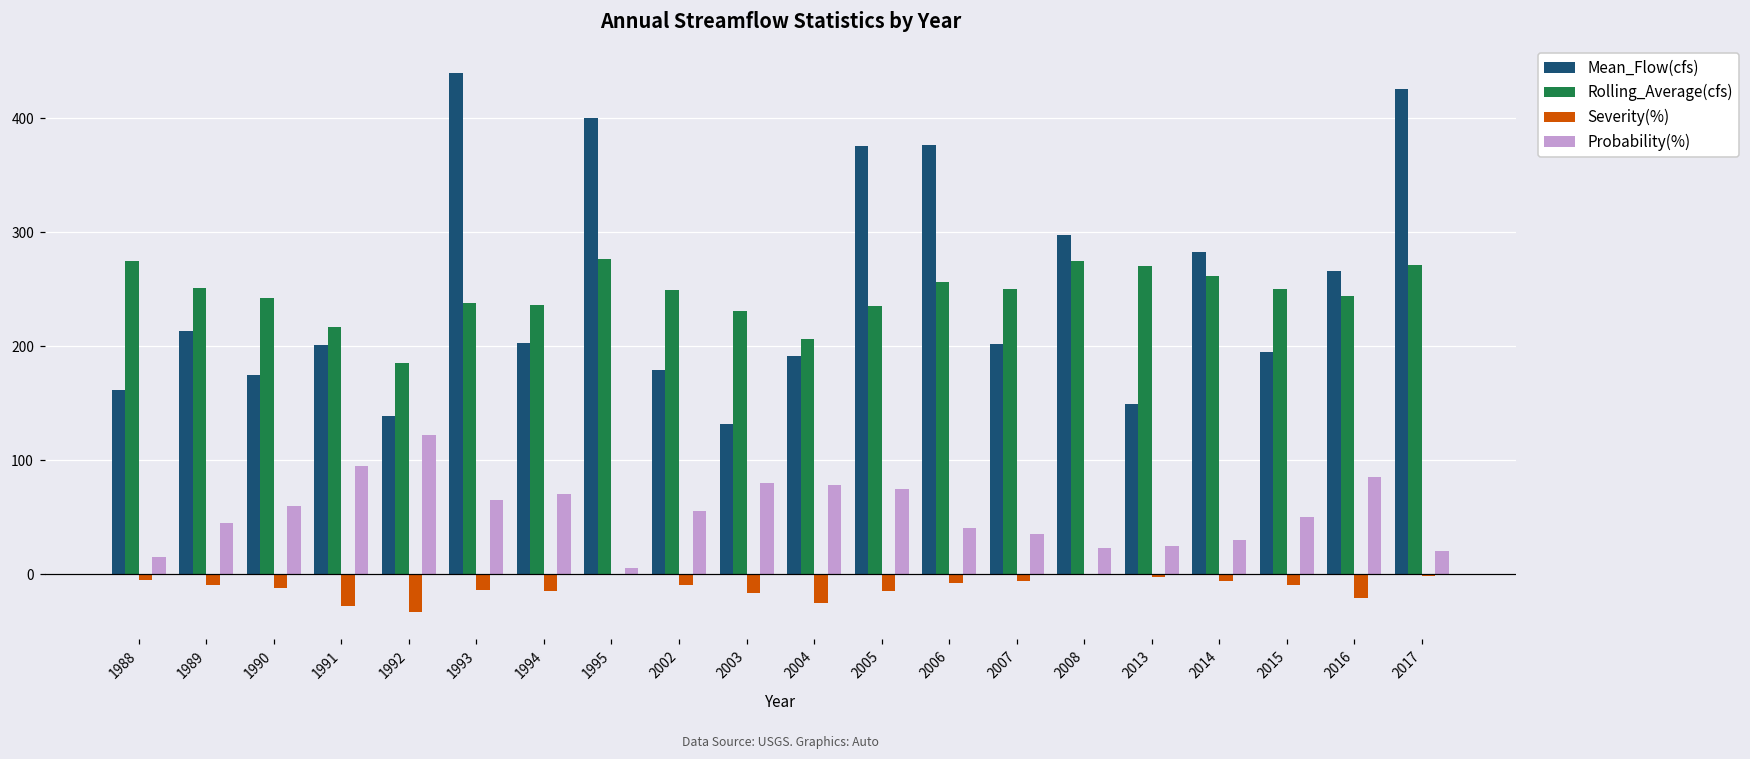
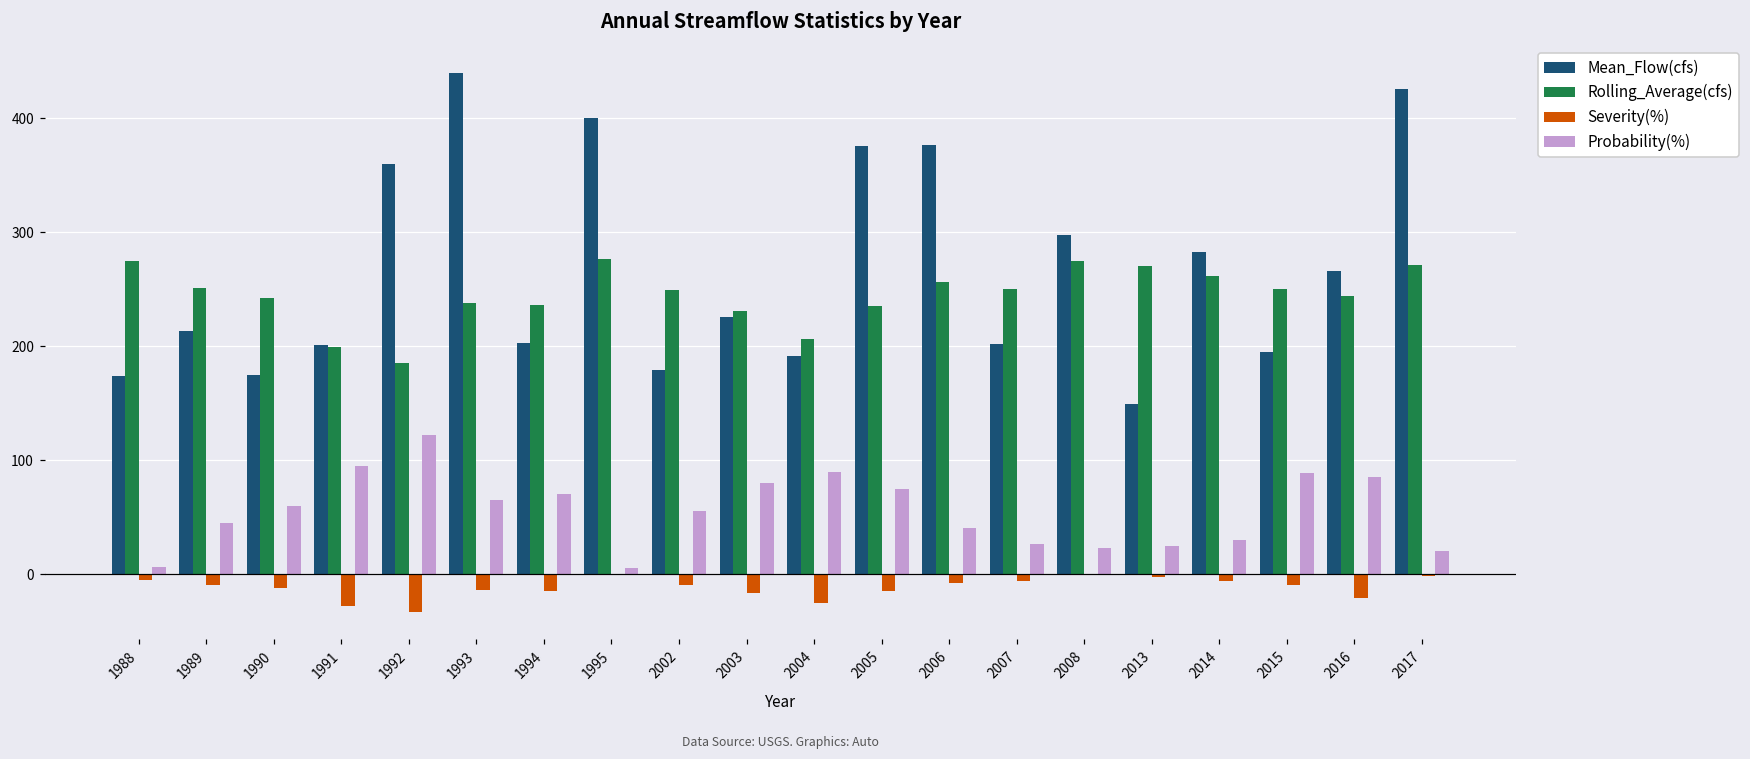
Mean_Flow(cfs), 1988: 161 -> 173
Probability(%), 1988: 15 -> 6
Rolling_Average(cfs), 1991: 217 -> 200
Mean_Flow(cfs), 1992: 139 -> 360
Mean_Flow(cfs), 2003: 132 -> 226
Probability(%), 2004: 78 -> 90
Probability(%), 2007: 35 -> 26
Probability(%), 2015: 50 -> 89
